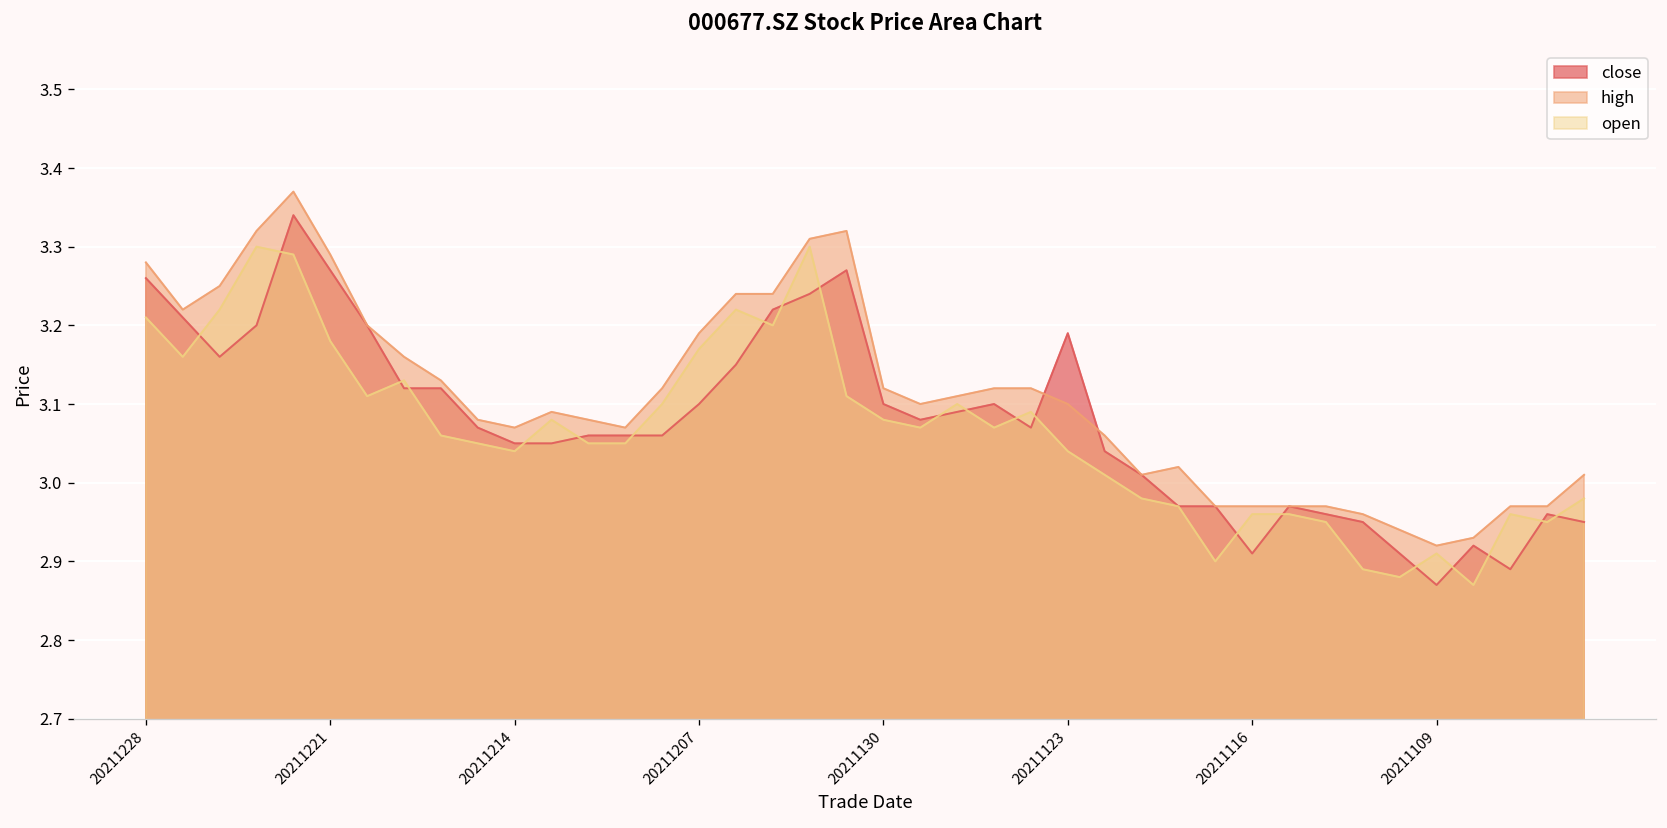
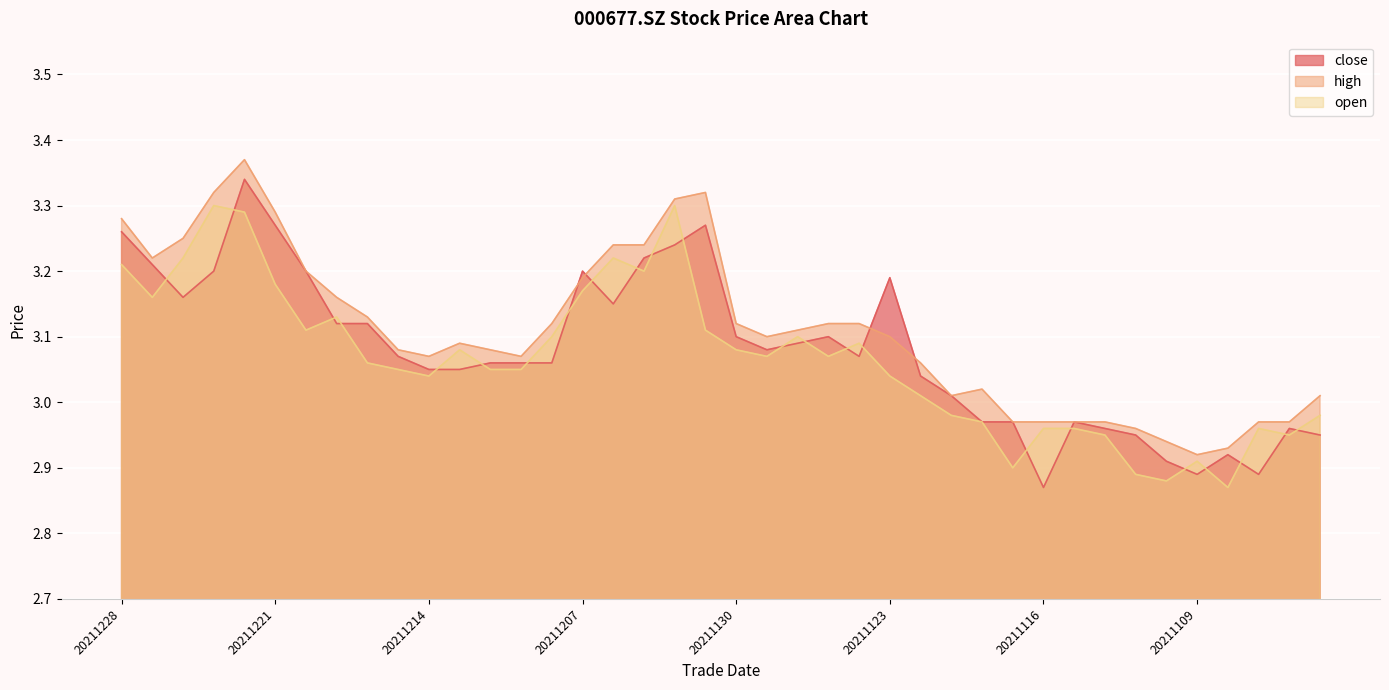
close, 20211207: 3.1 -> 3.2
close, 20211116: 2.91 -> 2.87
close, 20211109: 2.87 -> 2.89
